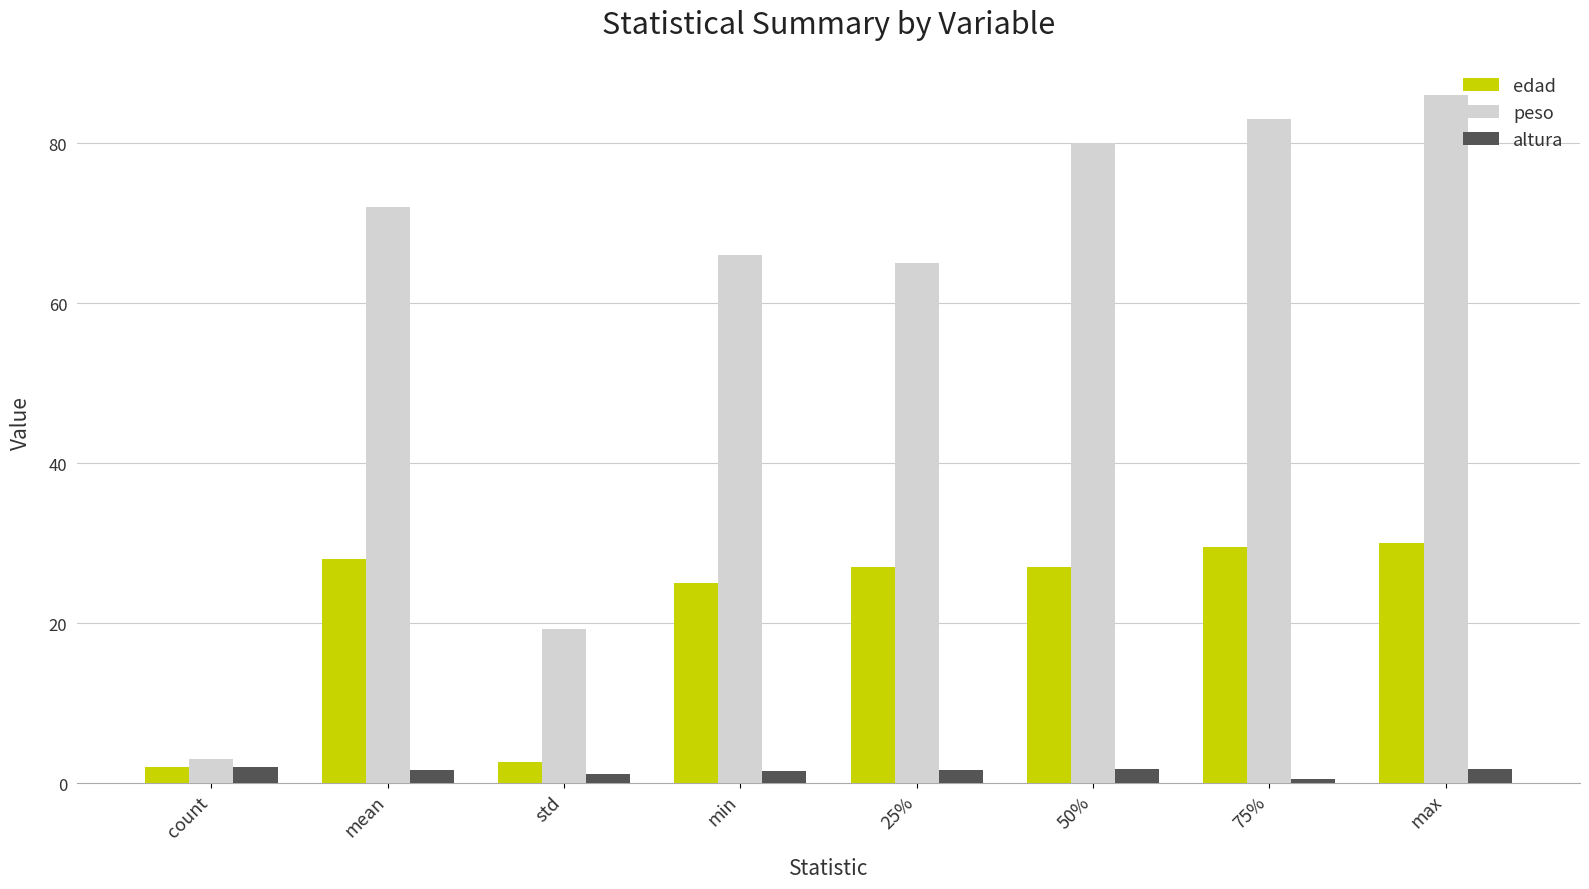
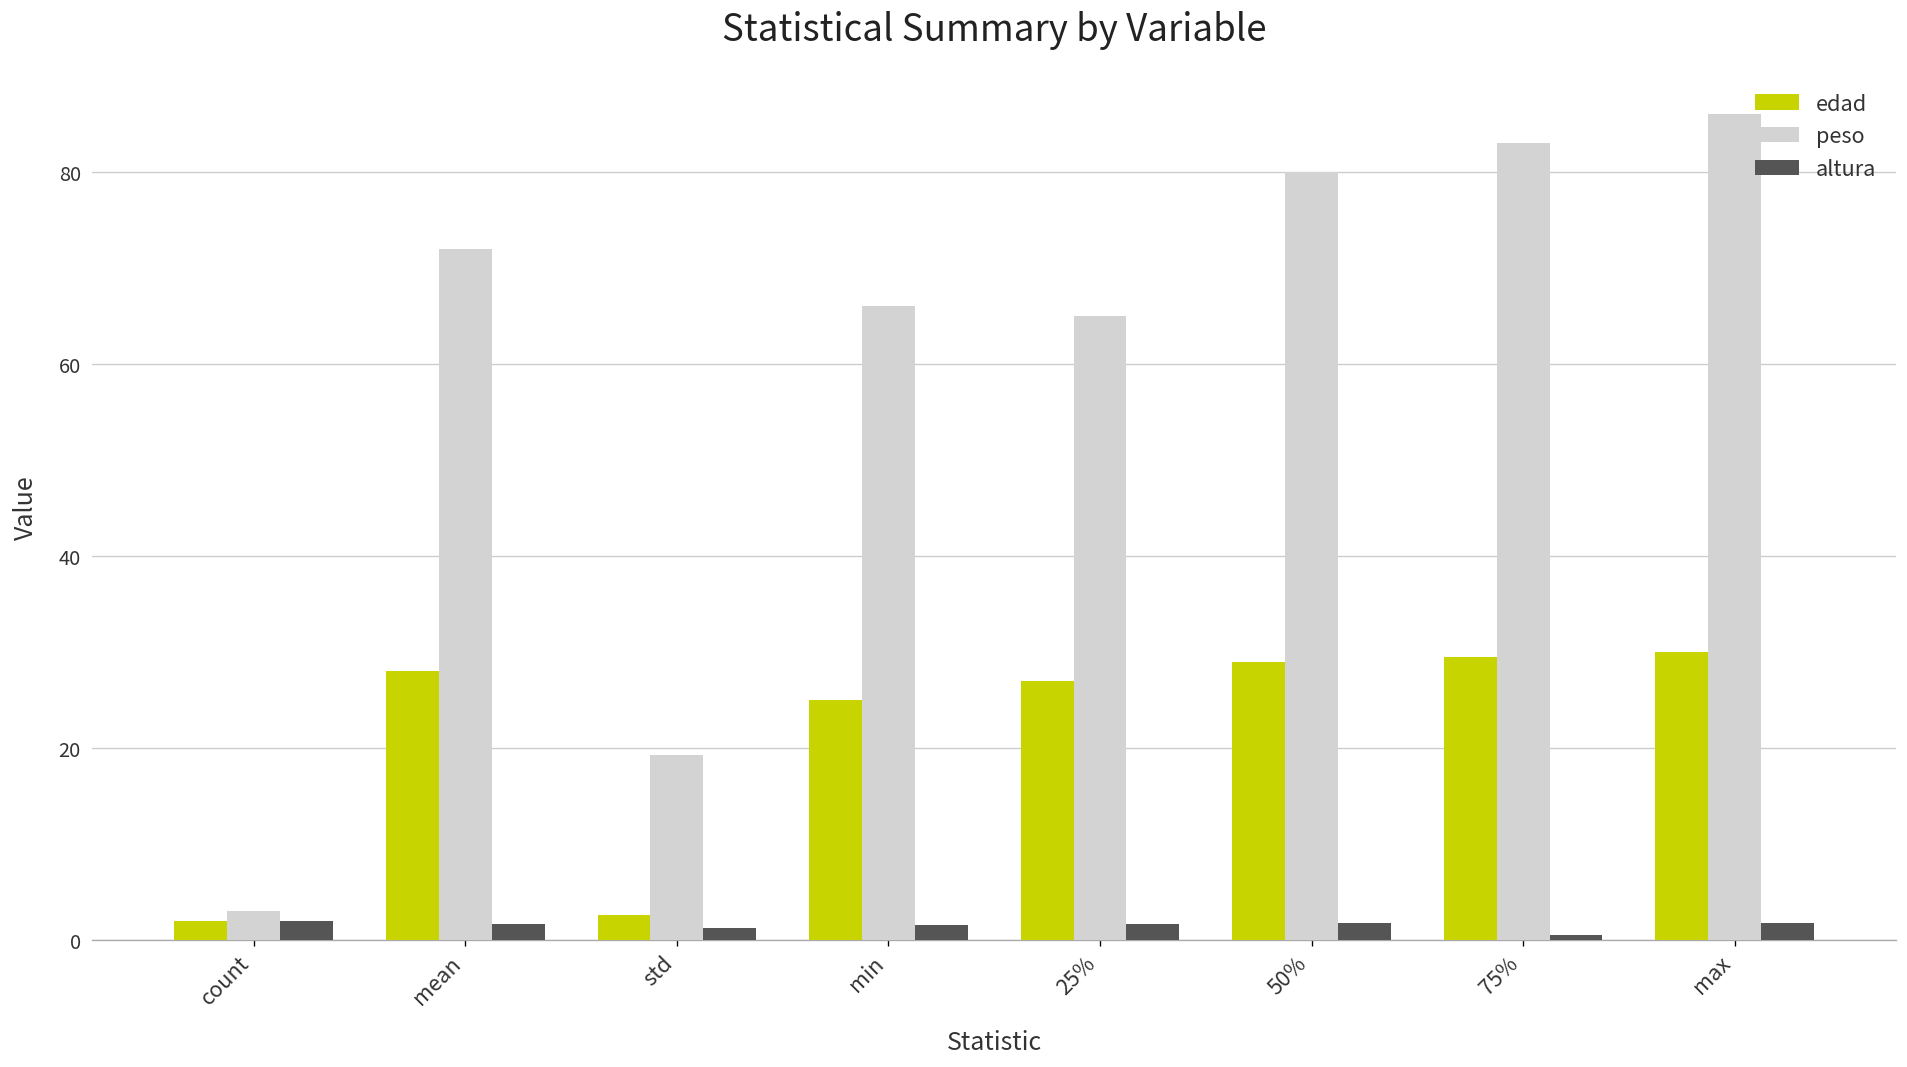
edad, 50%: 27 -> 29
